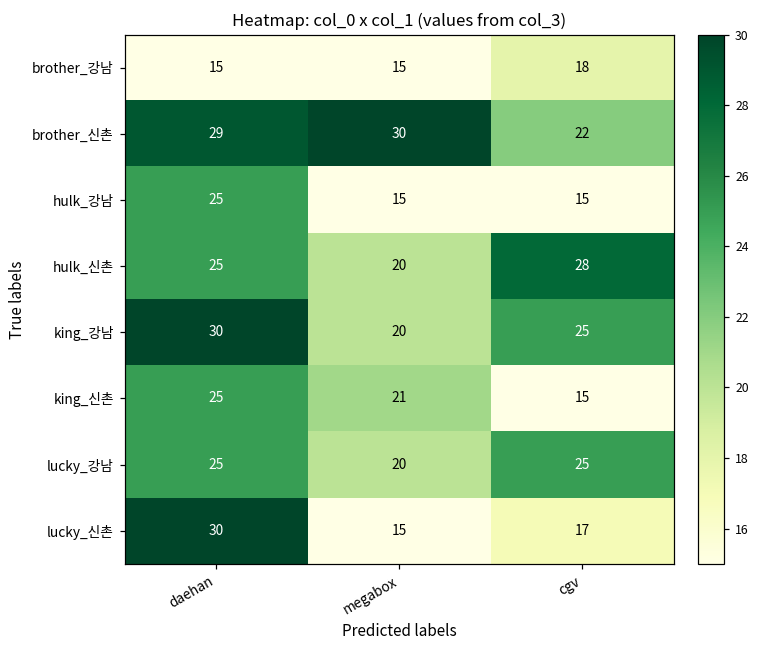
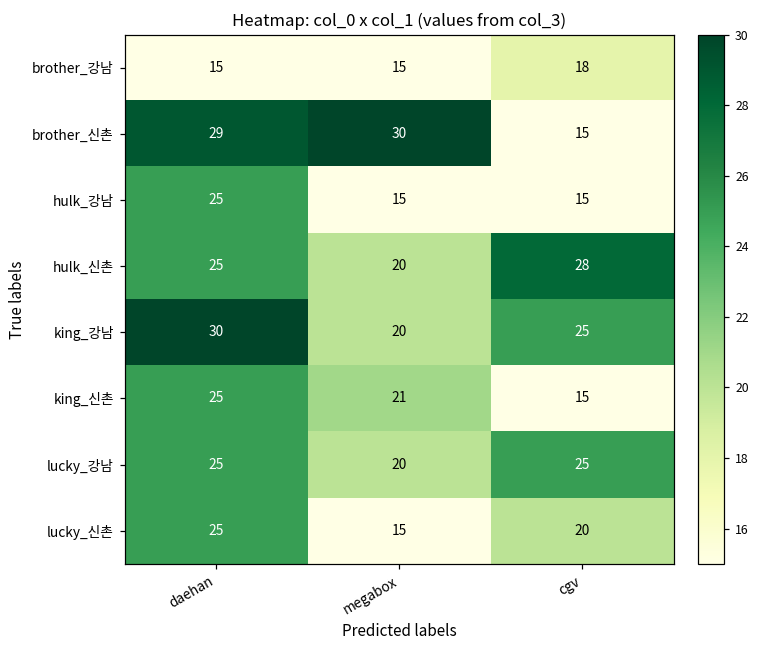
brother_신촌, cgv: 22 -> 15
lucky_신촌, daehan: 30 -> 25
lucky_신촌, cgv: 17 -> 20
